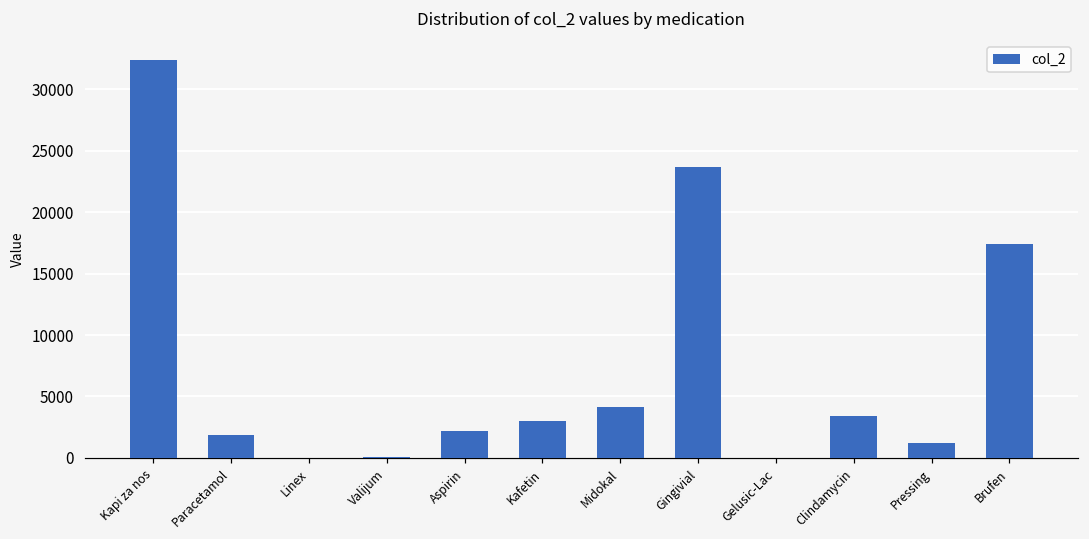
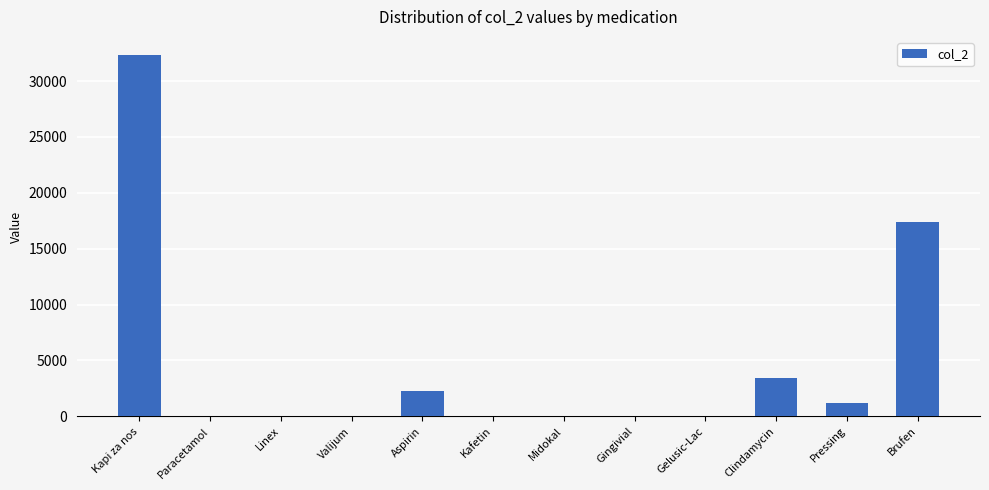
Paracetamol: 1900 -> 0
Kafetin: 3000 -> 0
Midokal: 4200 -> 0
Gingivial: 23700 -> 0
